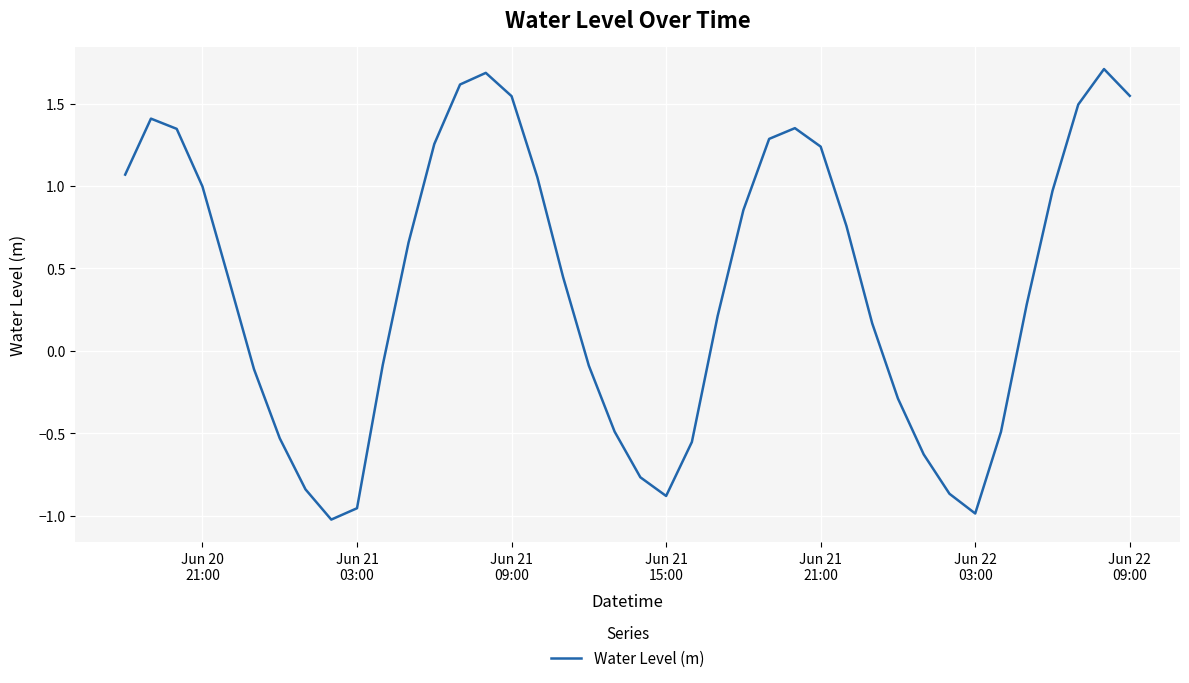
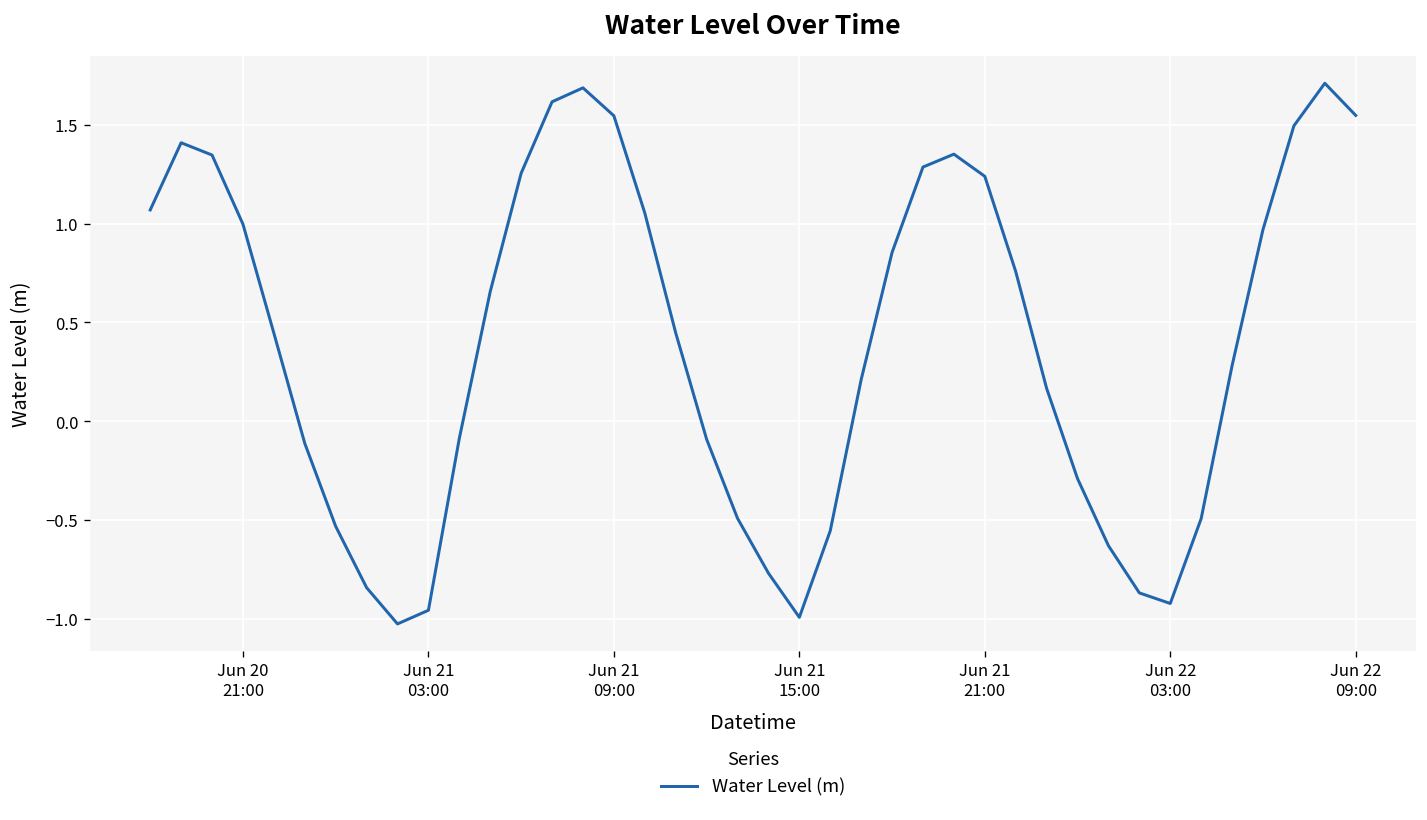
Jun 21 15:00: -0.88 -> -0.99
Jun 22 03:00: -0.99 -> -0.92
